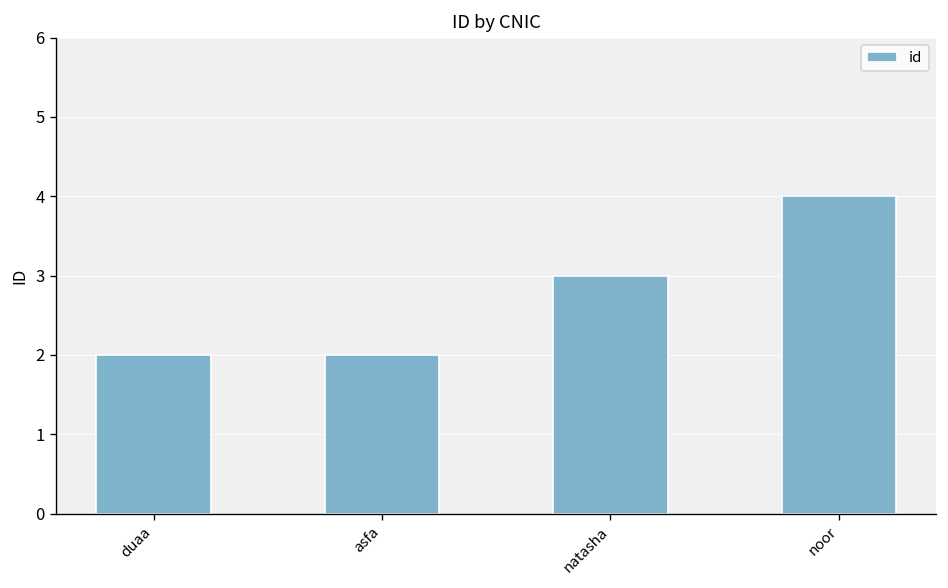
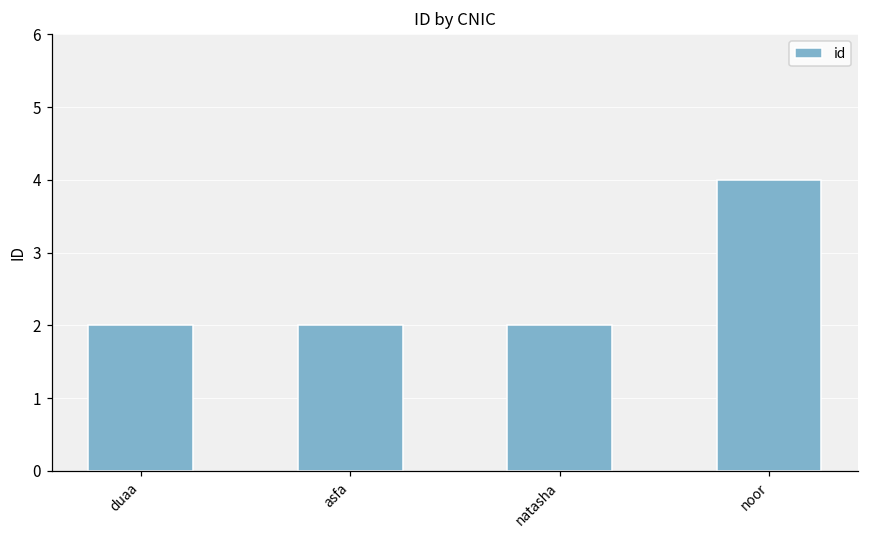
natasha: 3 -> 2
